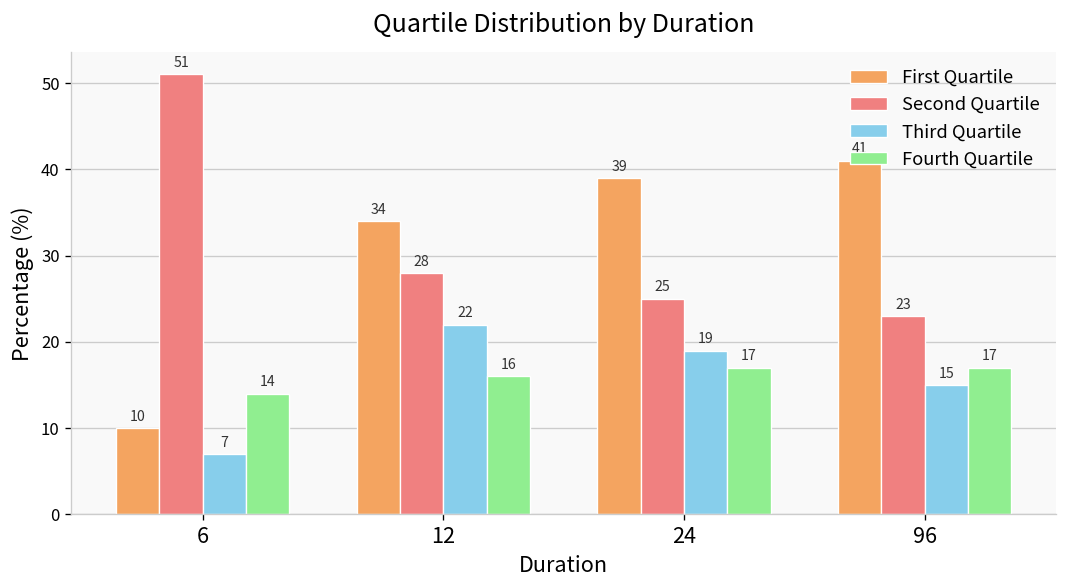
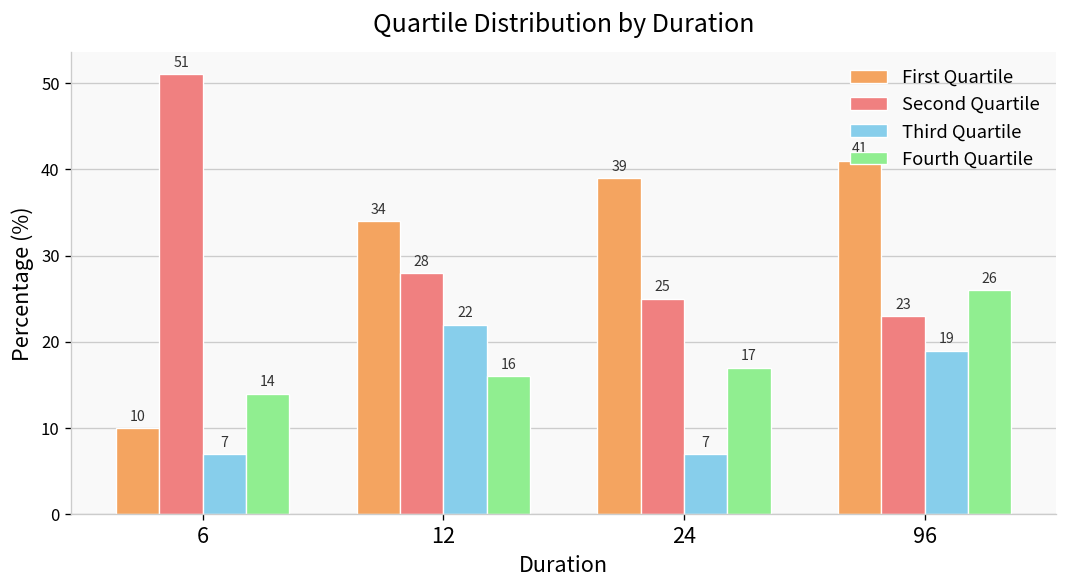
Third Quartile, 24: 19 -> 7
Third Quartile, 96: 15 -> 19
Fourth Quartile, 96: 17 -> 26
